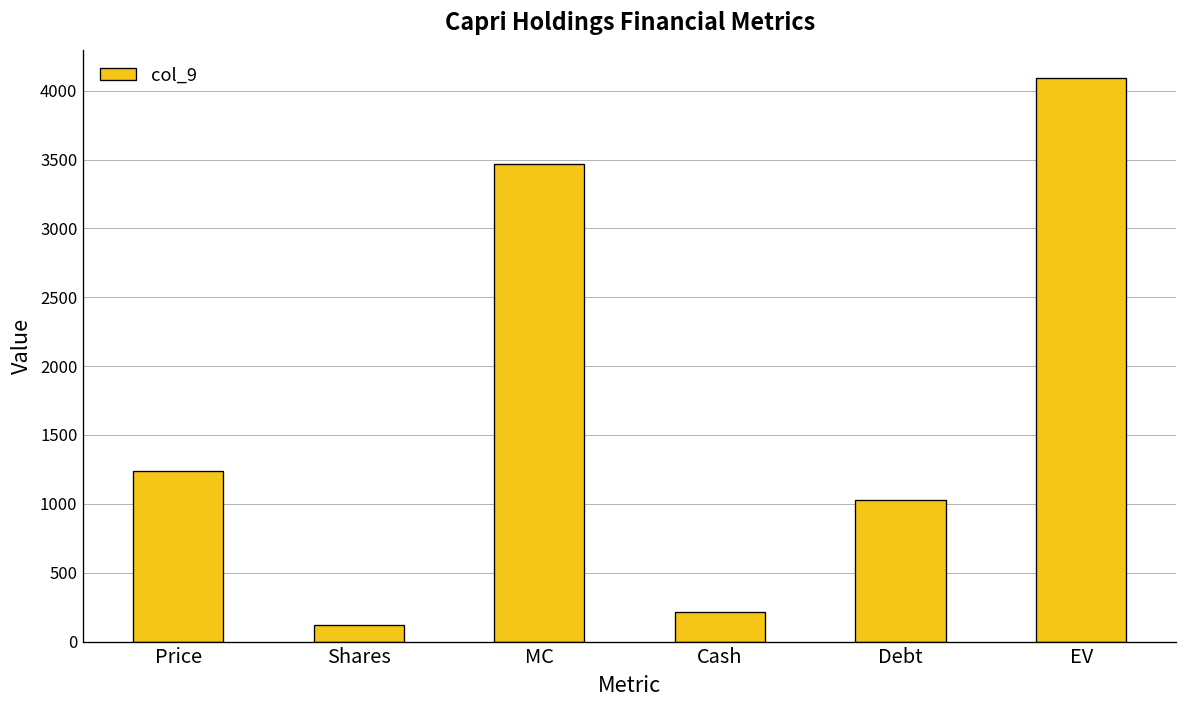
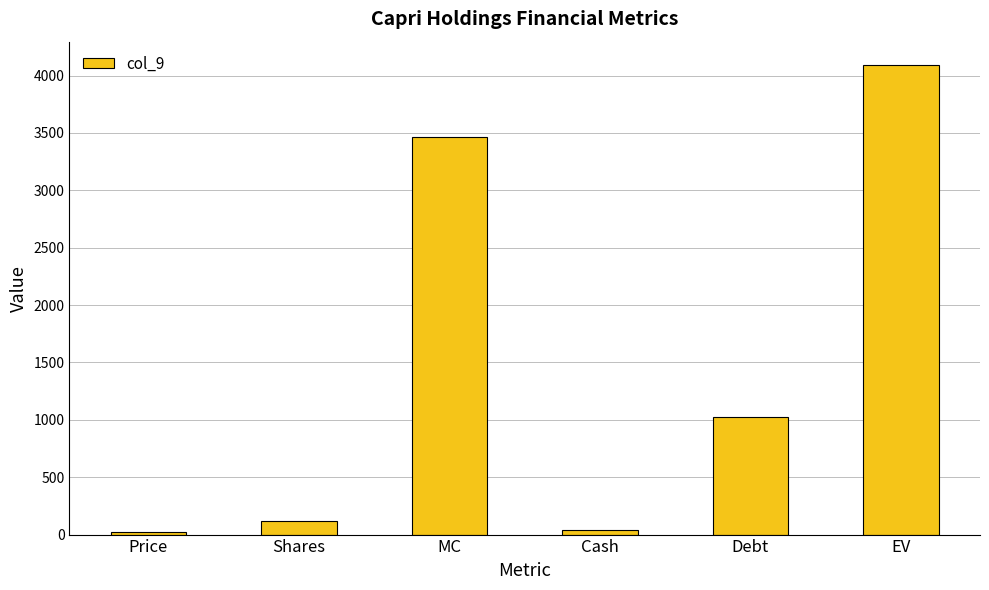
Price: 1240 -> 20
Cash: 210 -> 40
